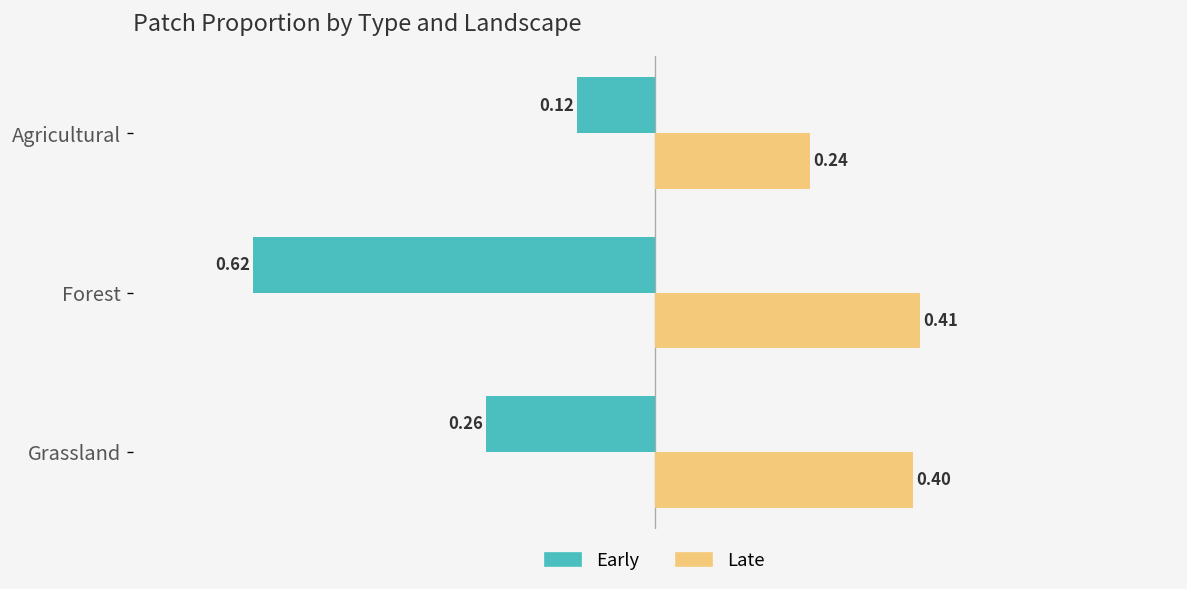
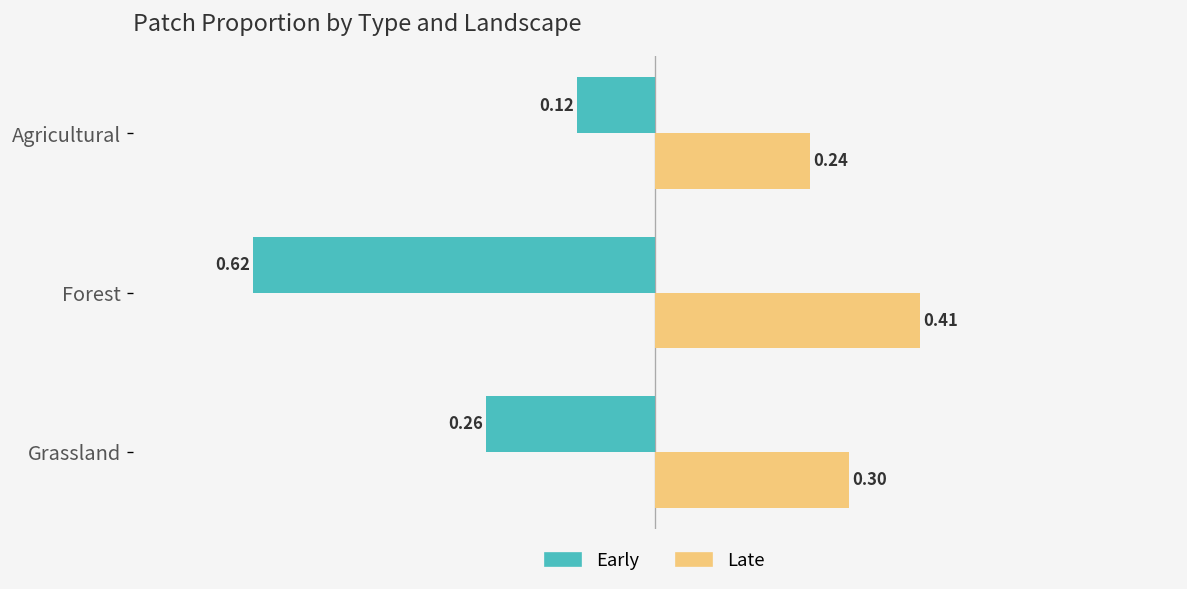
Late, Grassland: 0.40 -> 0.30
